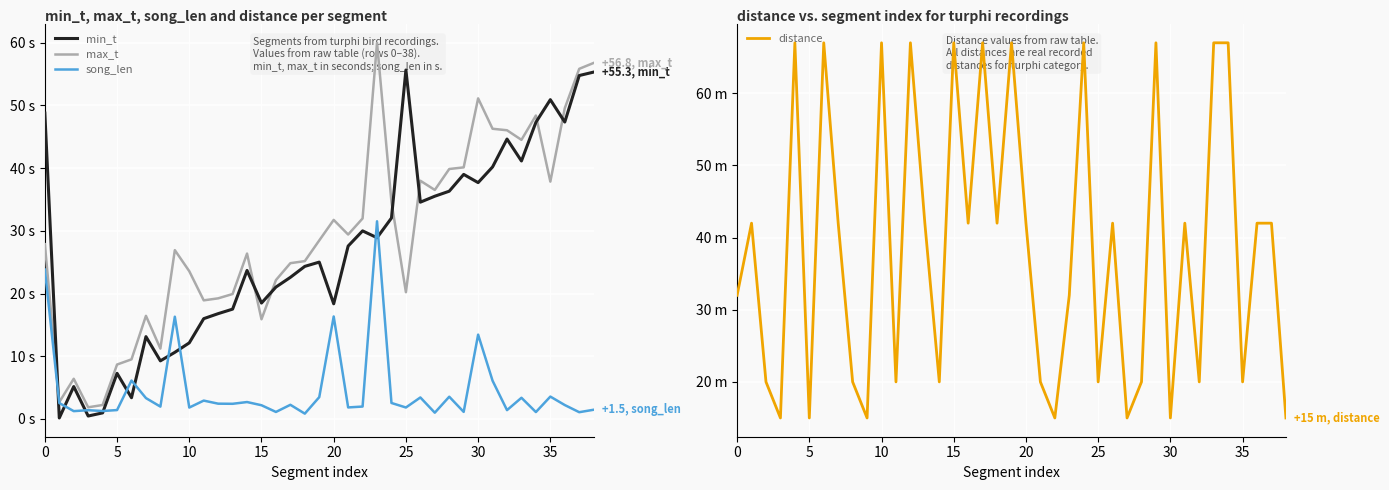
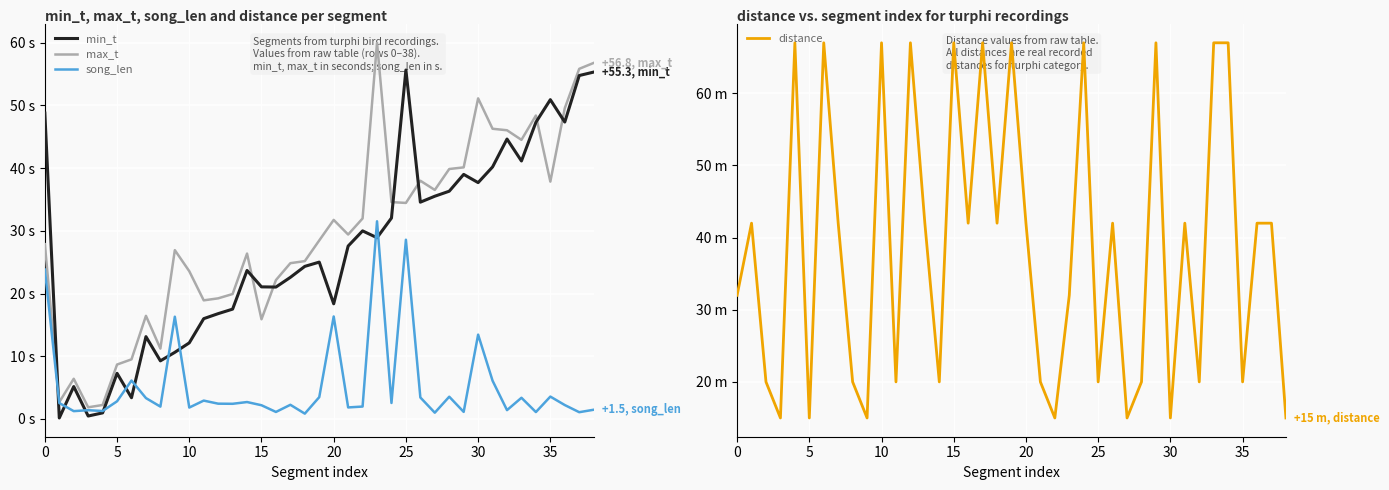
min_t, max_t, song_len and distance per segment, song_len, 5: 1 s -> 3 s
min_t, max_t, song_len and distance per segment, min_t, 15: 18 s -> 21 s
min_t, max_t, song_len and distance per segment, max_t, 25: 20 s -> 34 s
min_t, max_t, song_len and distance per segment, song_len, 25: 2 s -> 29 s
